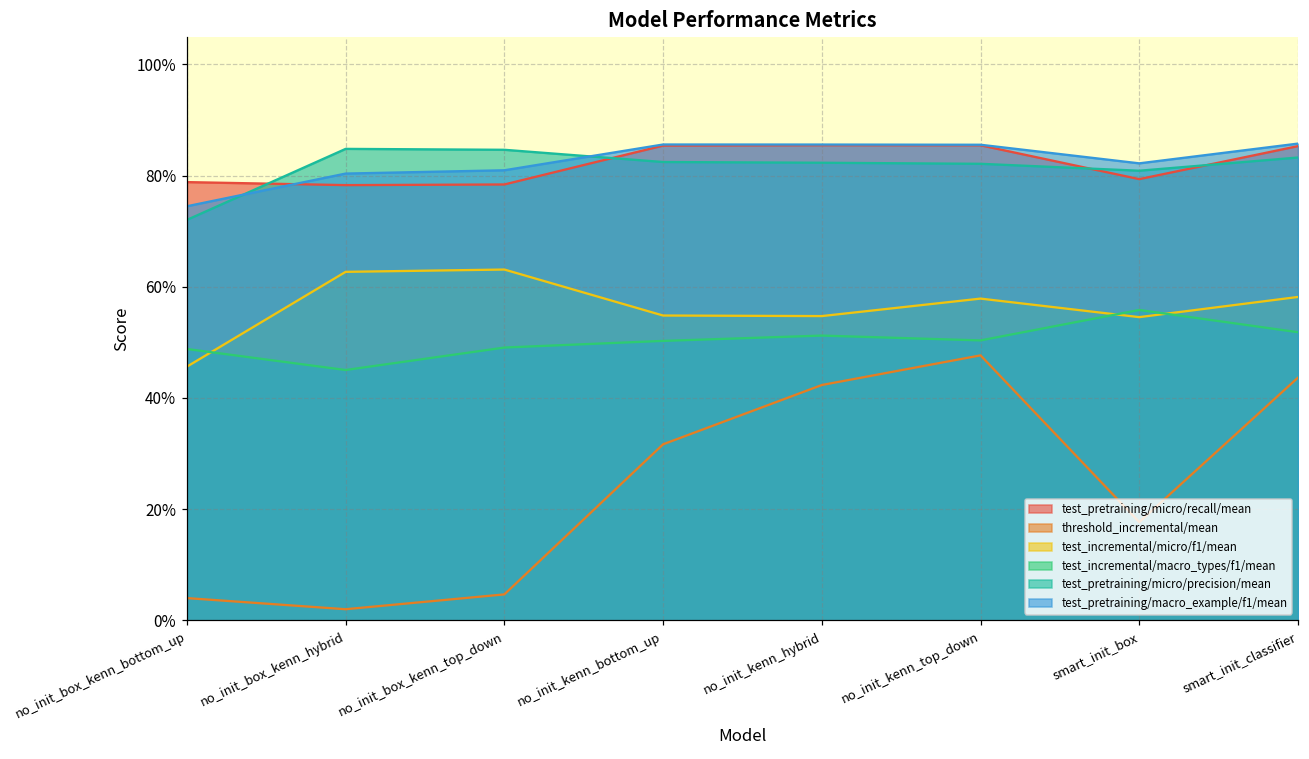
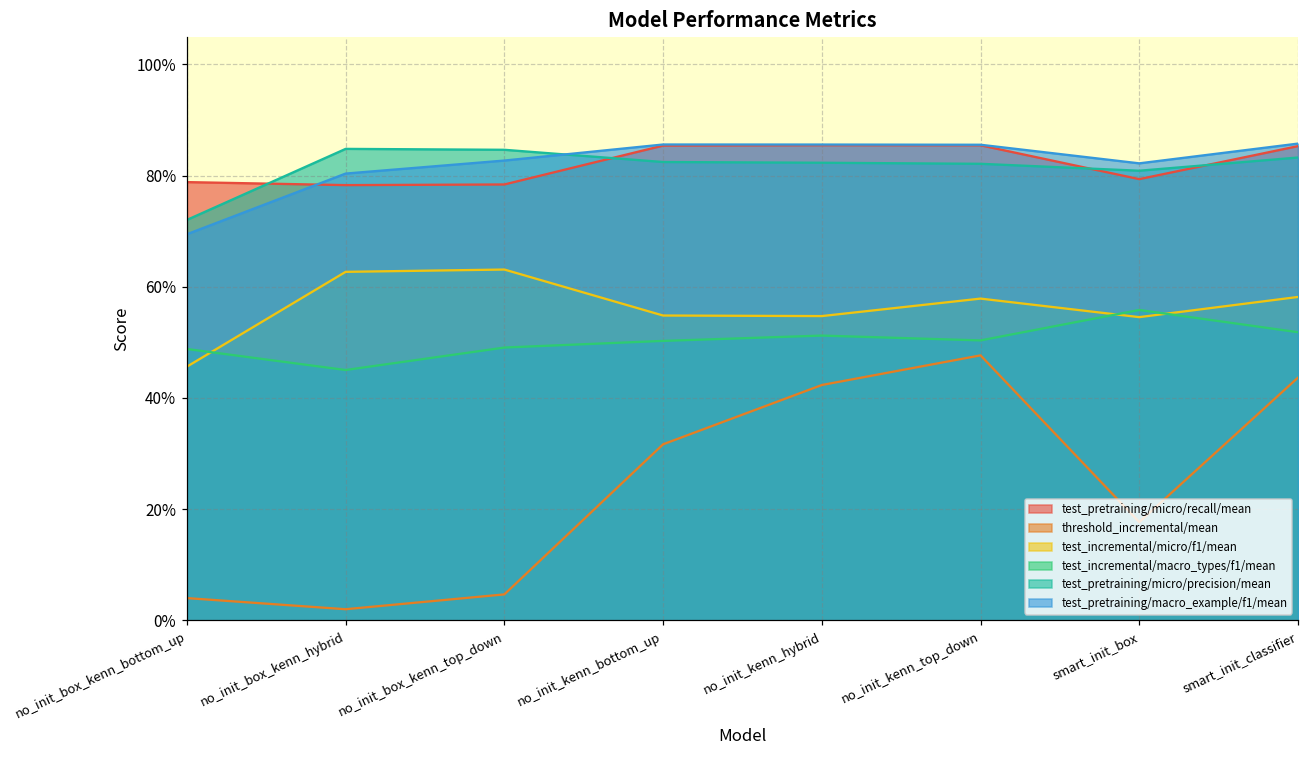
test_pretraining/macro_example/f1/mean, no_init_box_kenn_bottom_up: 74% -> 69%
test_pretraining/macro_example/f1/mean, no_init_box_kenn_top_down: 81% -> 83%
